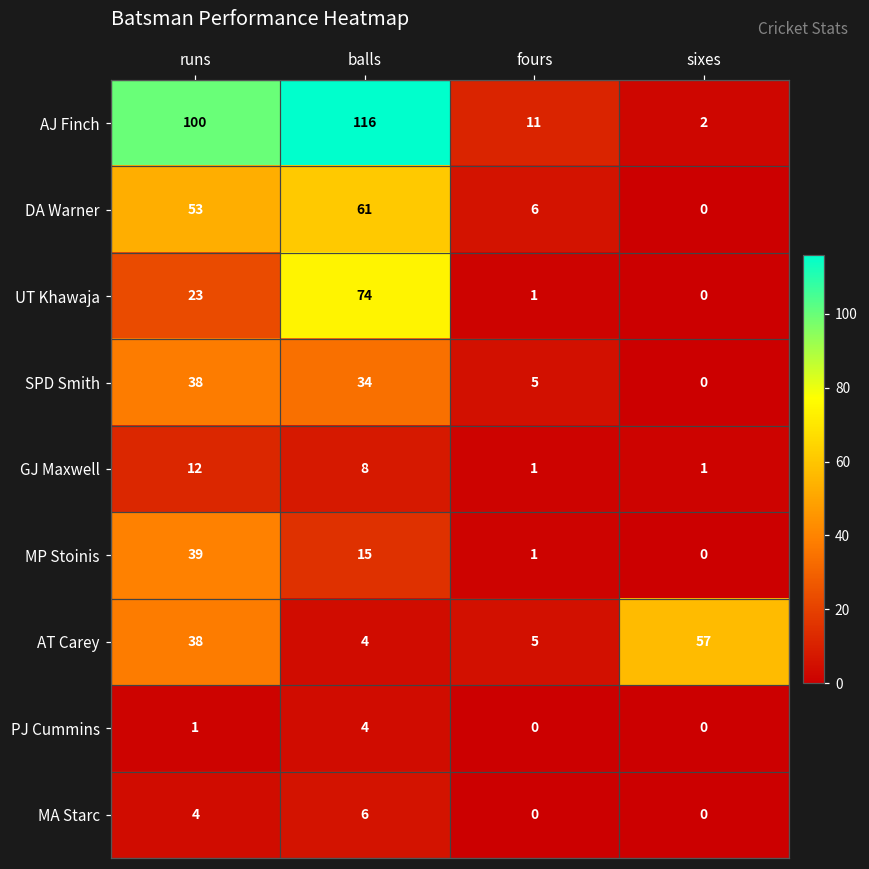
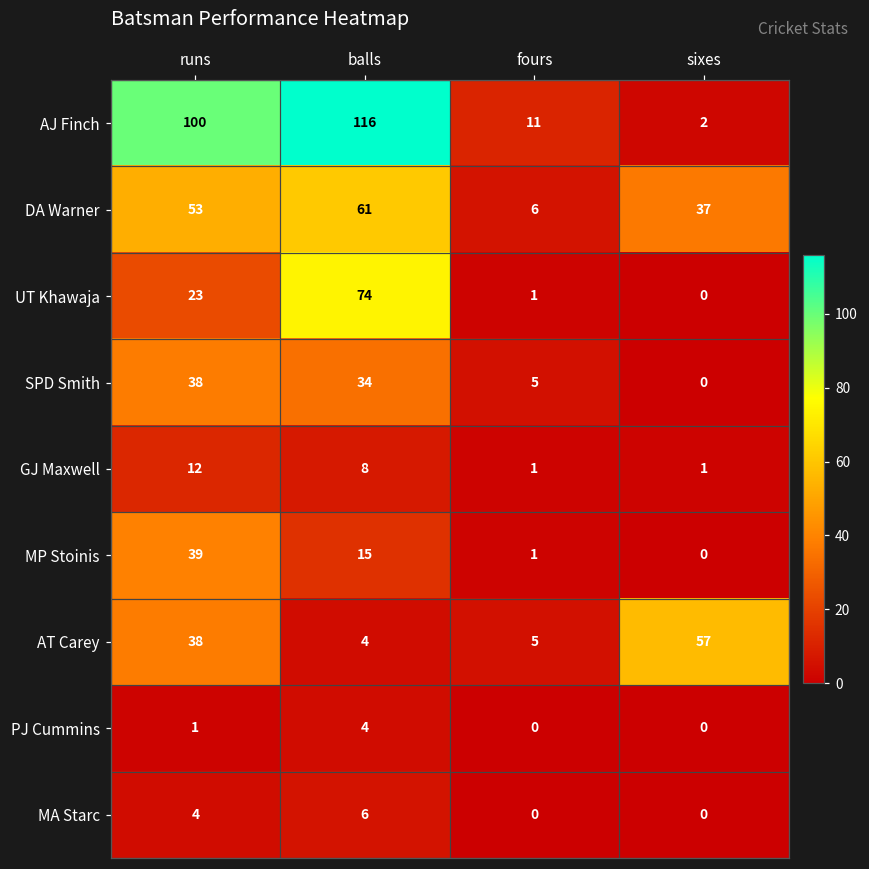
DA Warner, sixes: 0 -> 37
